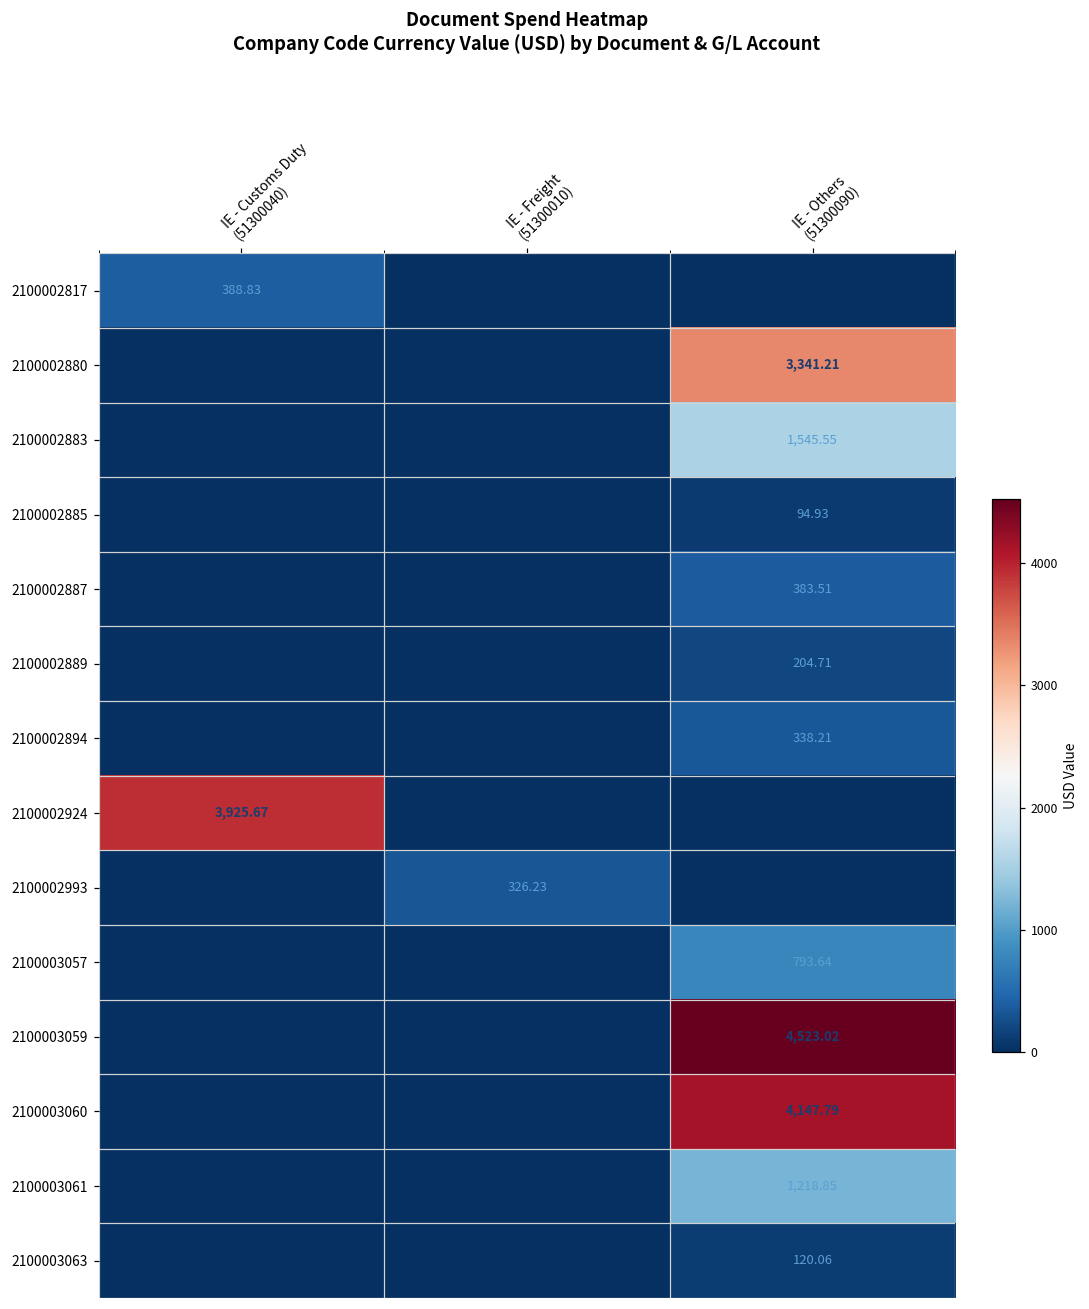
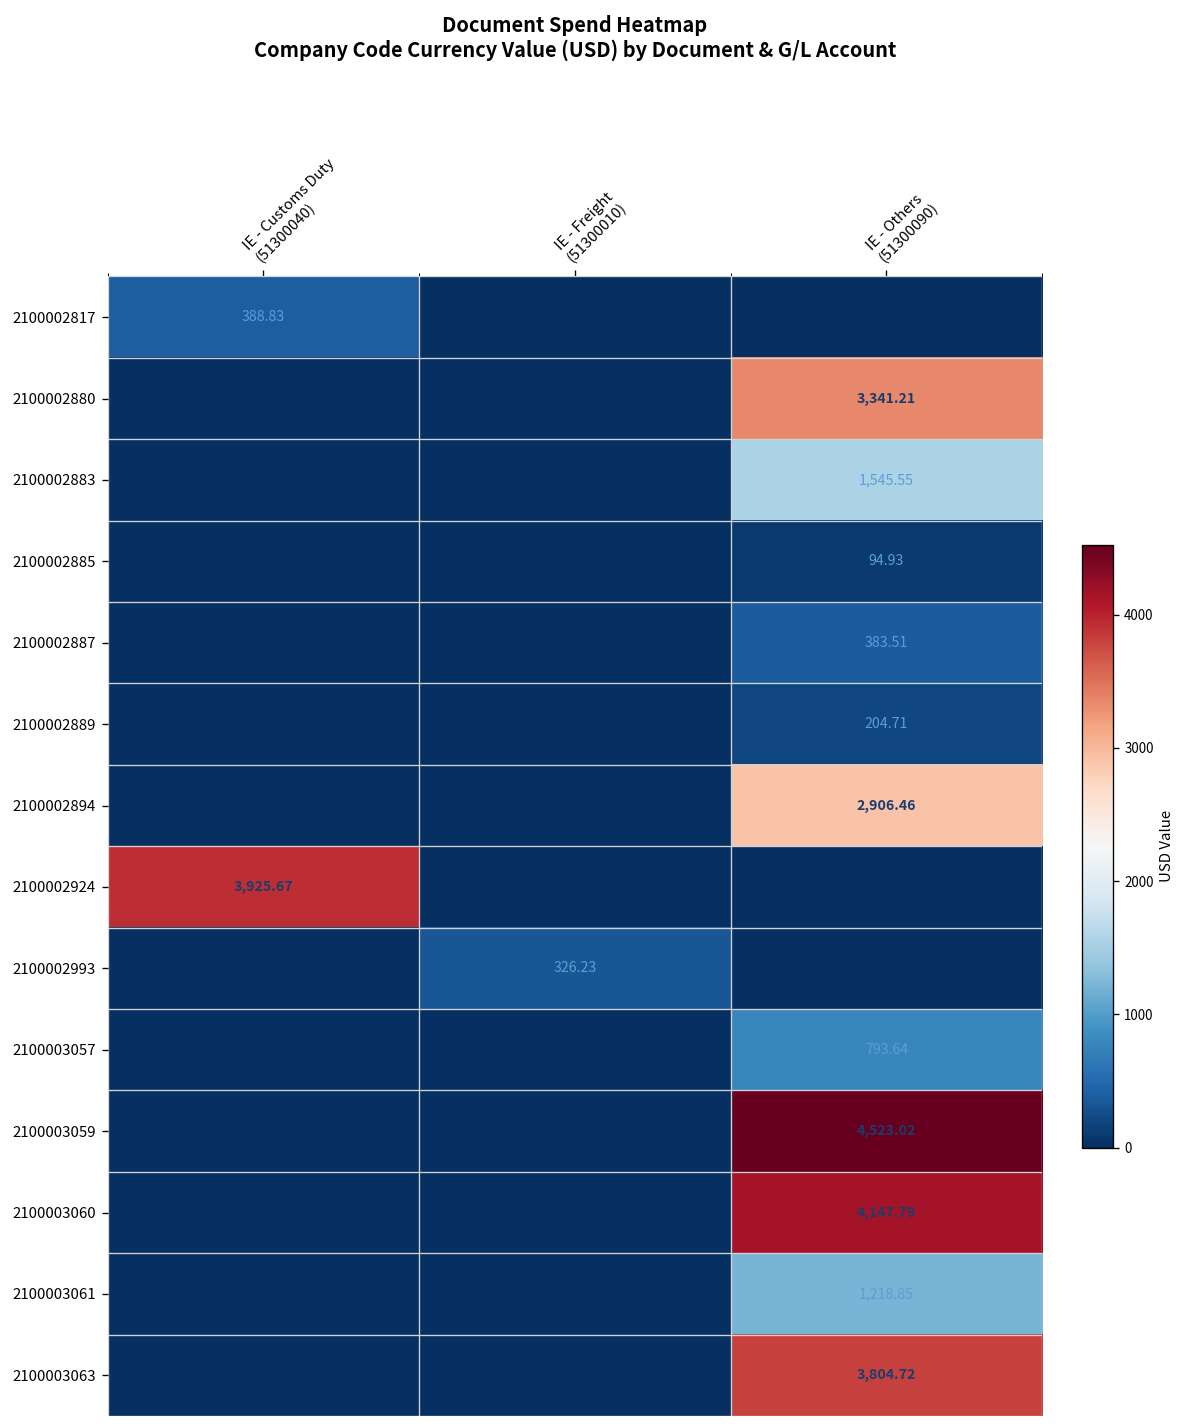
2100002894, IE - Others (51300090): 338.21 -> 2,906.46
2100003063, IE - Others (51300090): 120.06 -> 3,804.72
